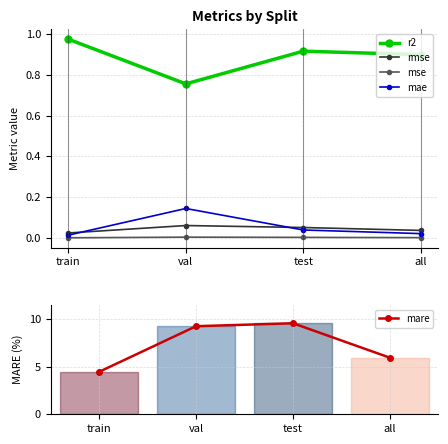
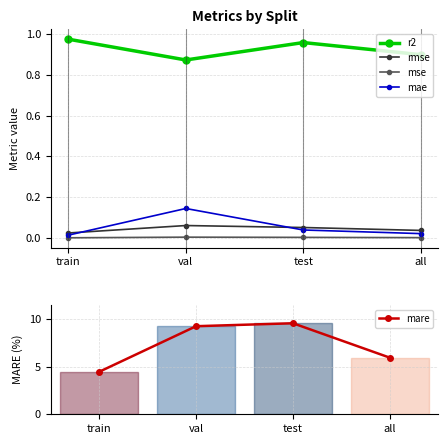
Metrics by Split, r2, val: 0.76 -> 0.87
Metrics by Split, r2, test: 0.92 -> 0.96
